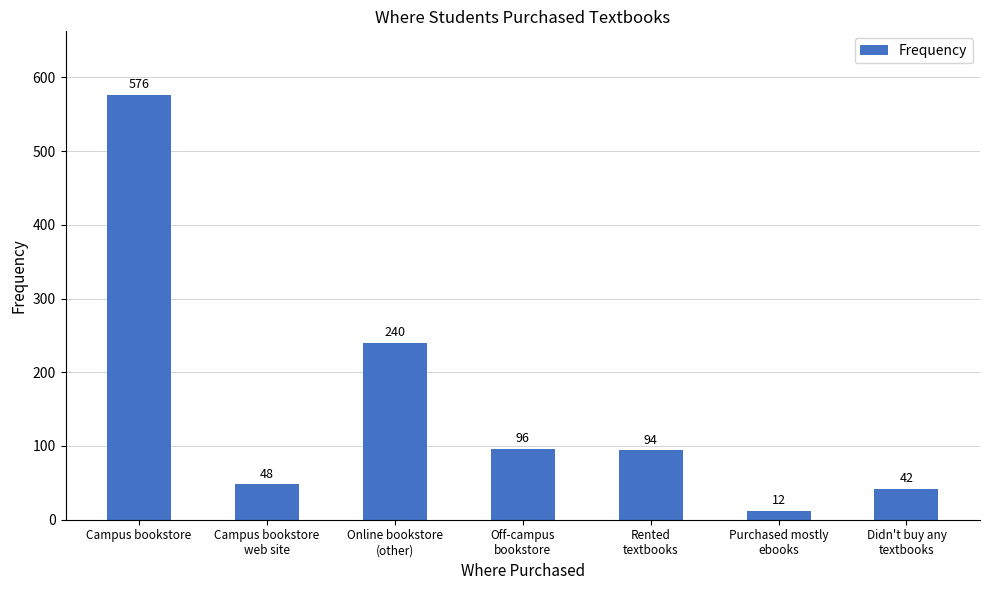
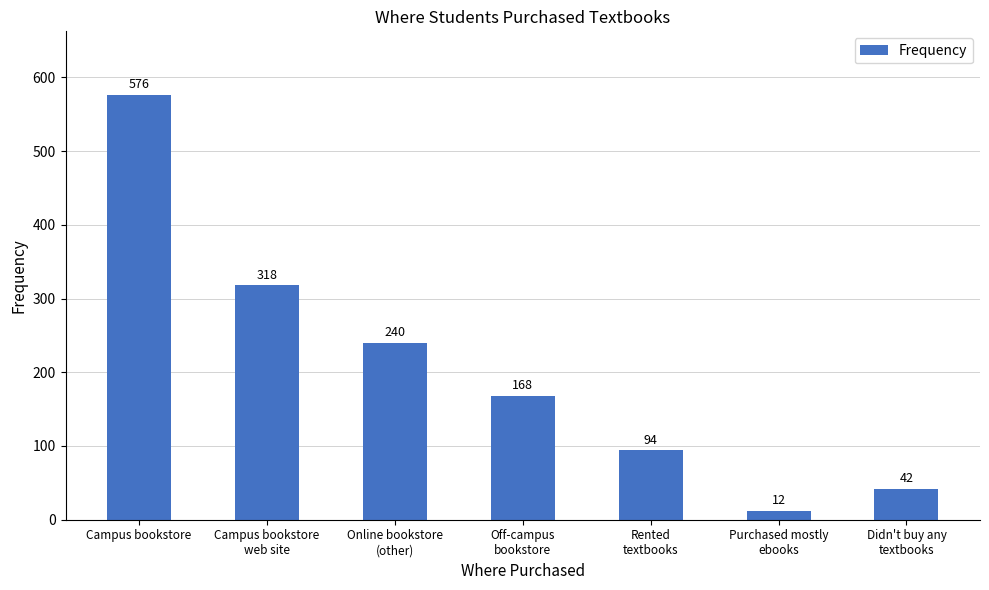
Campus bookstore web site: 48 -> 318
Off-campus bookstore: 96 -> 168
